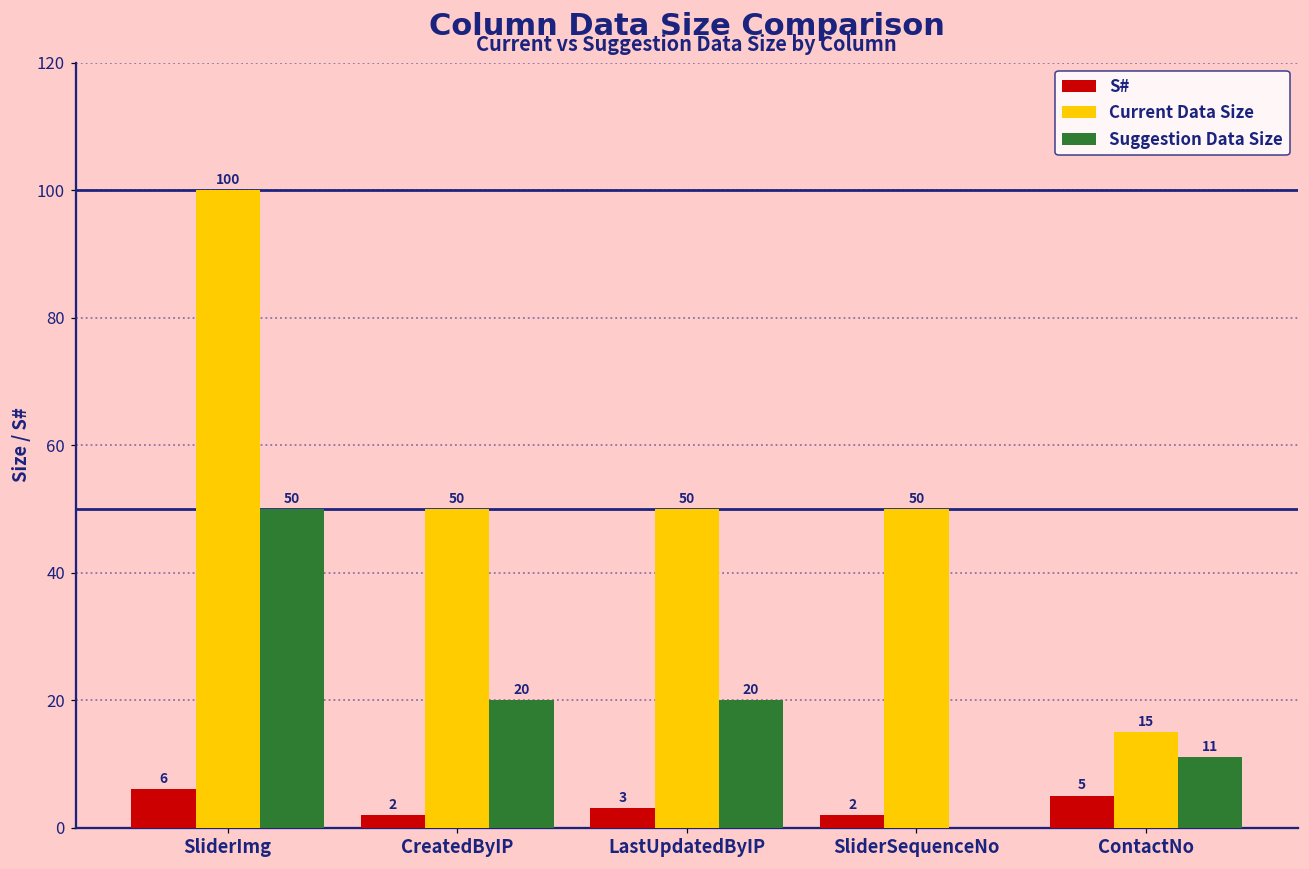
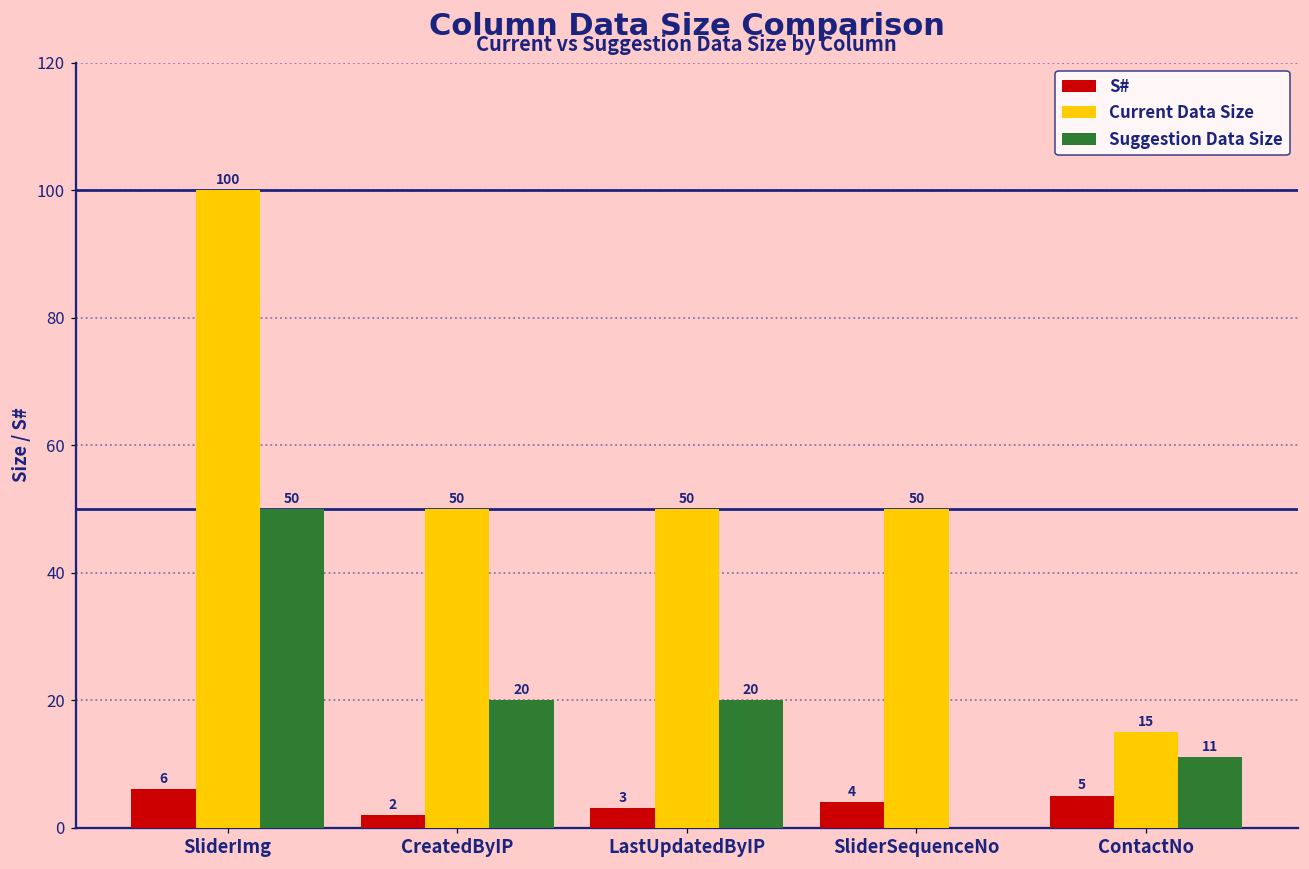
S#, SliderSequenceNo: 2 -> 4
